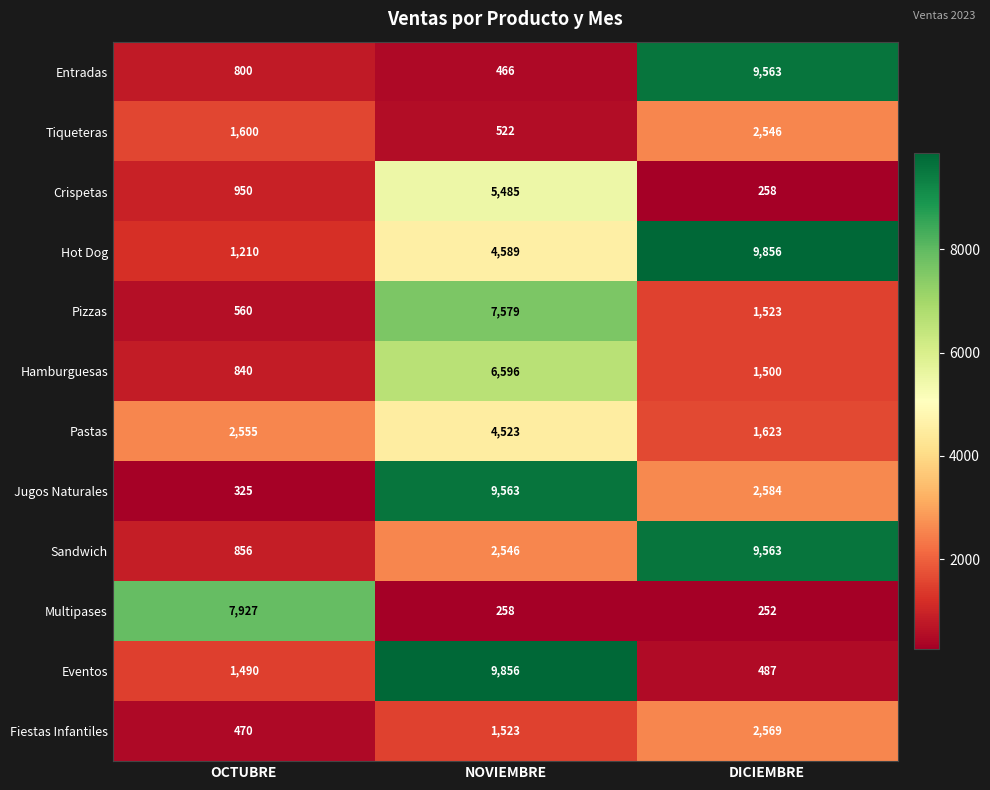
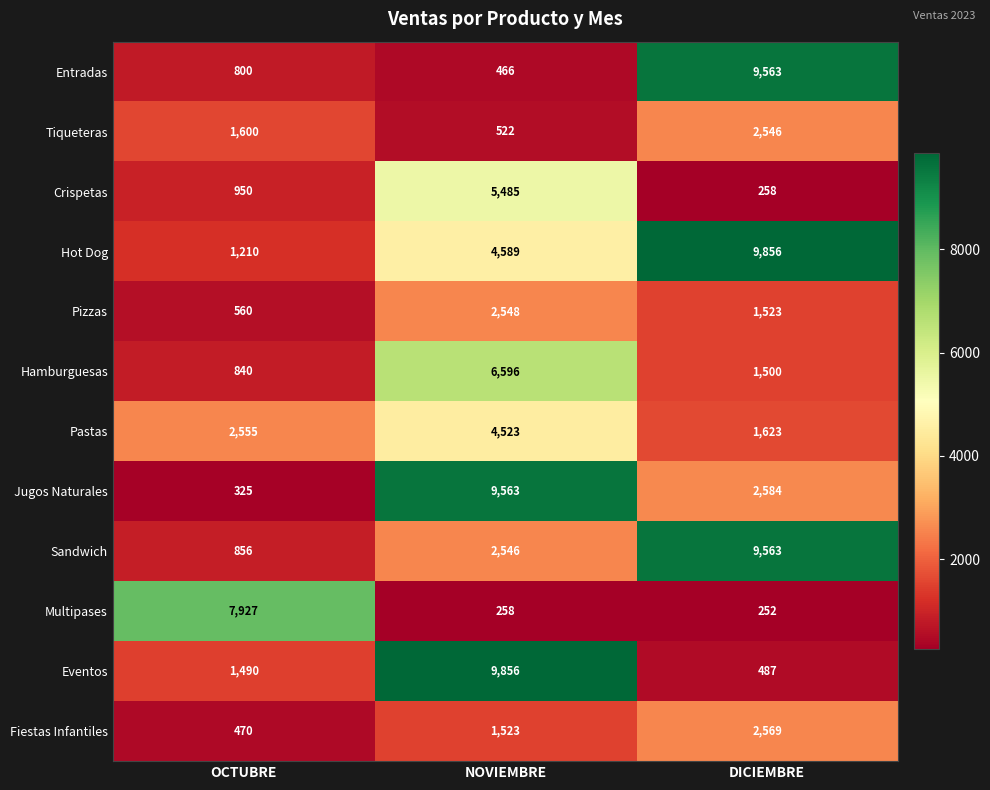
Pizzas, NOVIEMBRE: 7,579 -> 2,548
